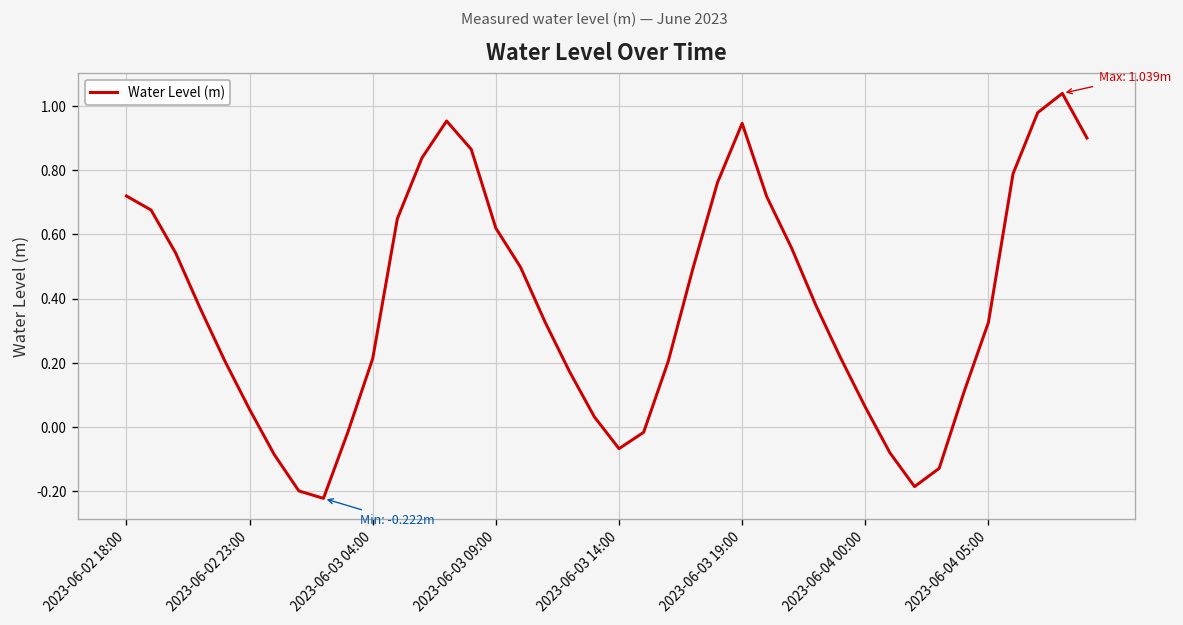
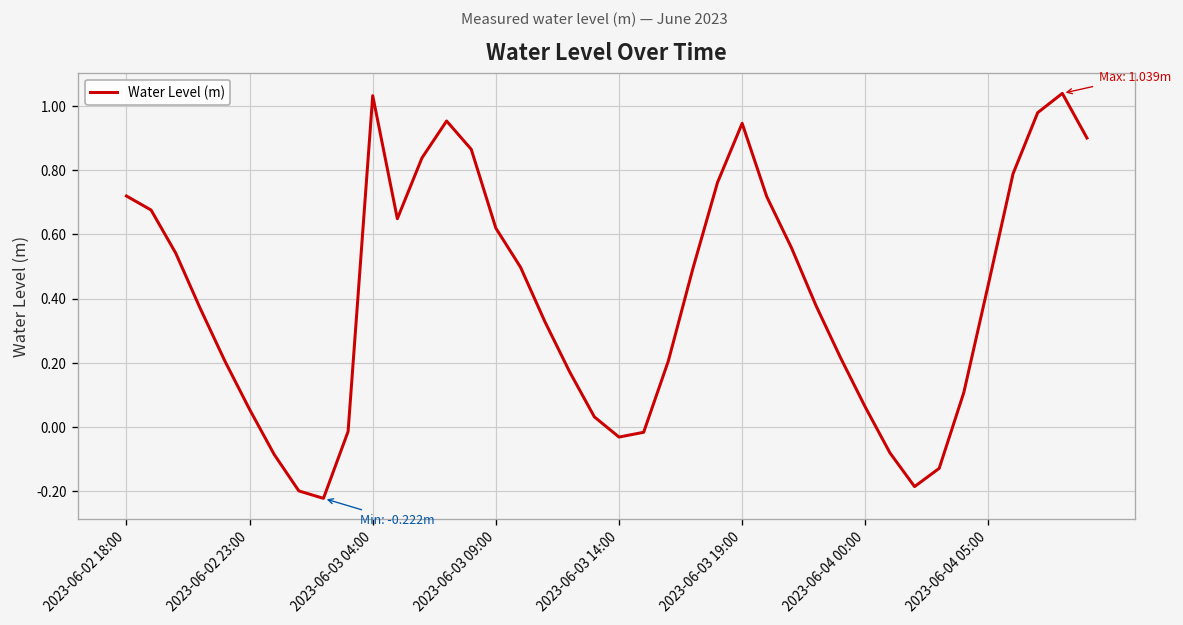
2023-06-03 04:00: 0.21 -> 1.03
2023-06-03 14:00: -0.07 -> -0.03
2023-06-04 05:00: 0.33 -> 0.45
